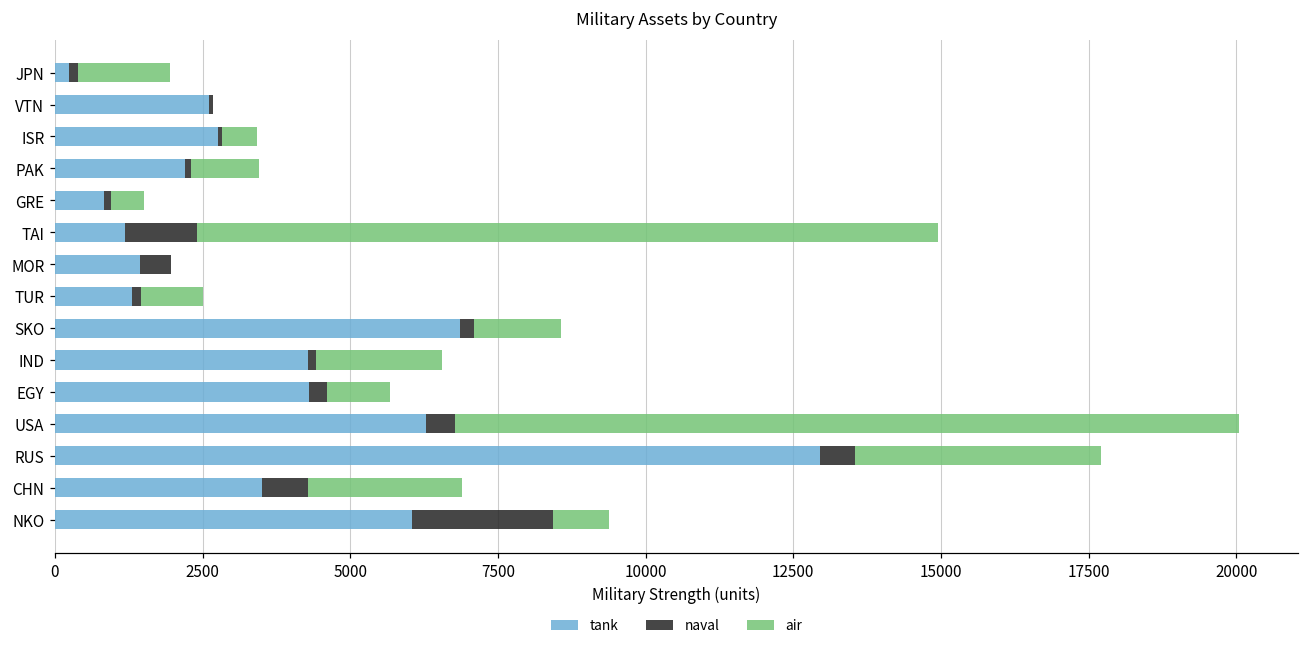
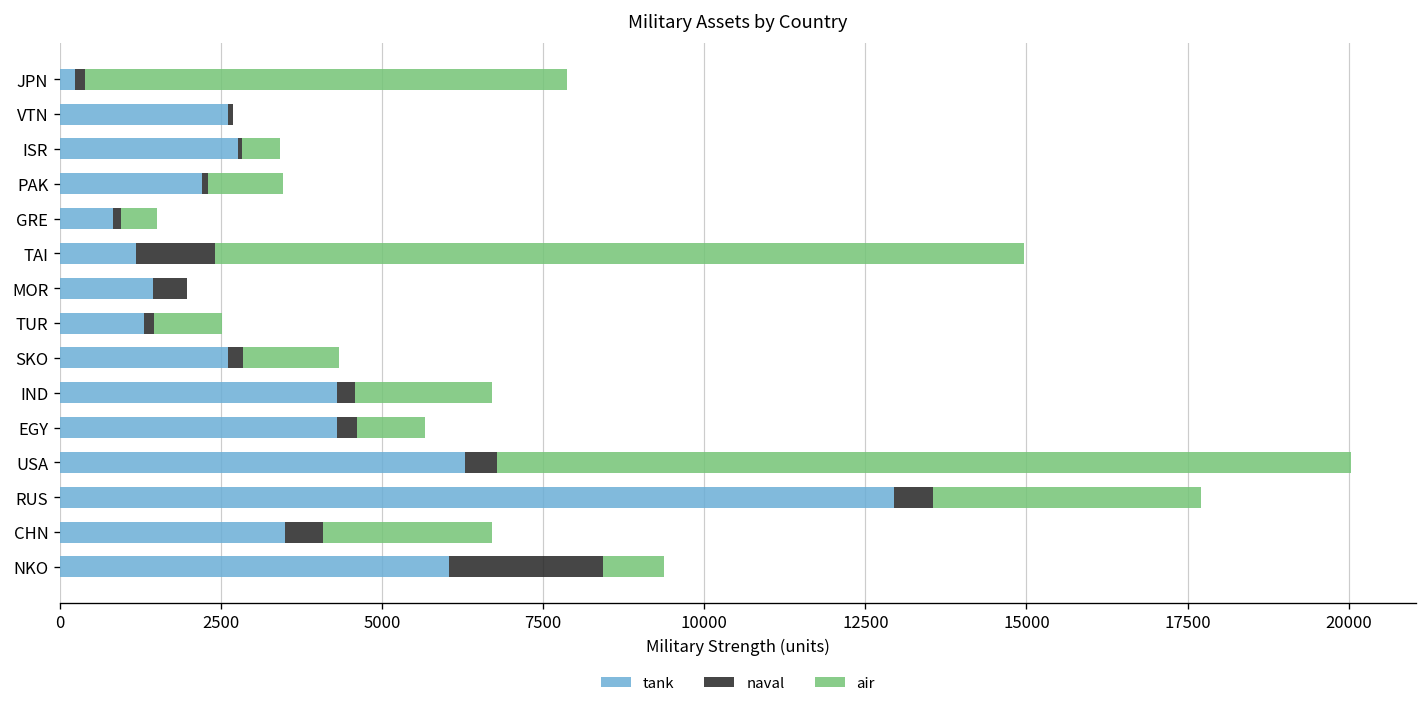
air, JPN: 1600 -> 7500
tank, SKO: 6900 -> 2600
naval, IND: 100 -> 300
naval, CHN: 800 -> 600
